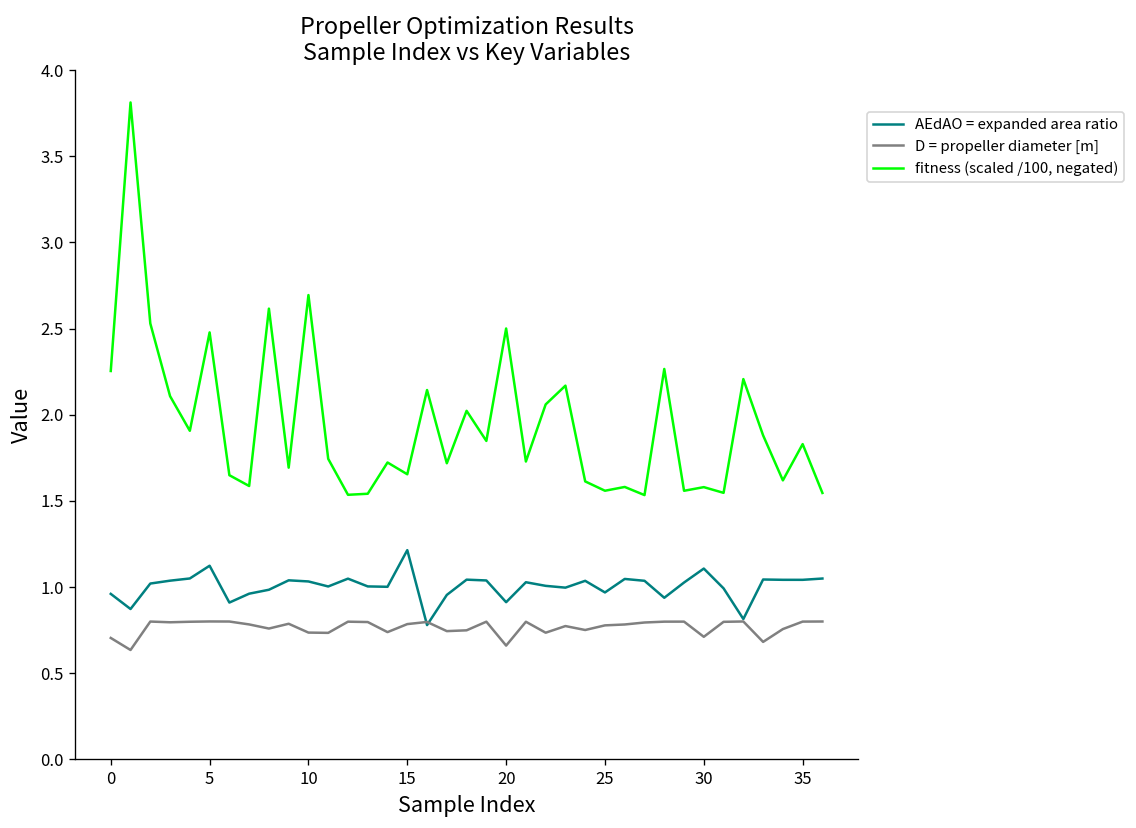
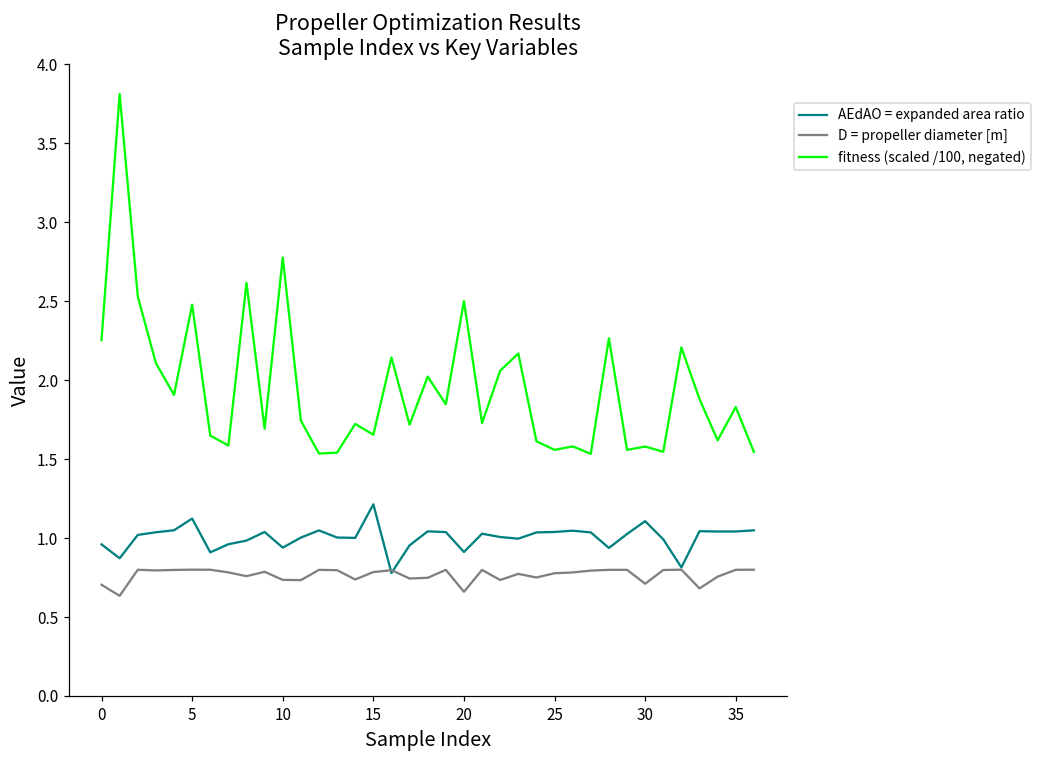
AEdAO = expanded area ratio, 10: 1.03 -> 0.94
fitness (scaled /100, negated), 10: 2.69 -> 2.78
AEdAO = expanded area ratio, 25: 0.97 -> 1.04
